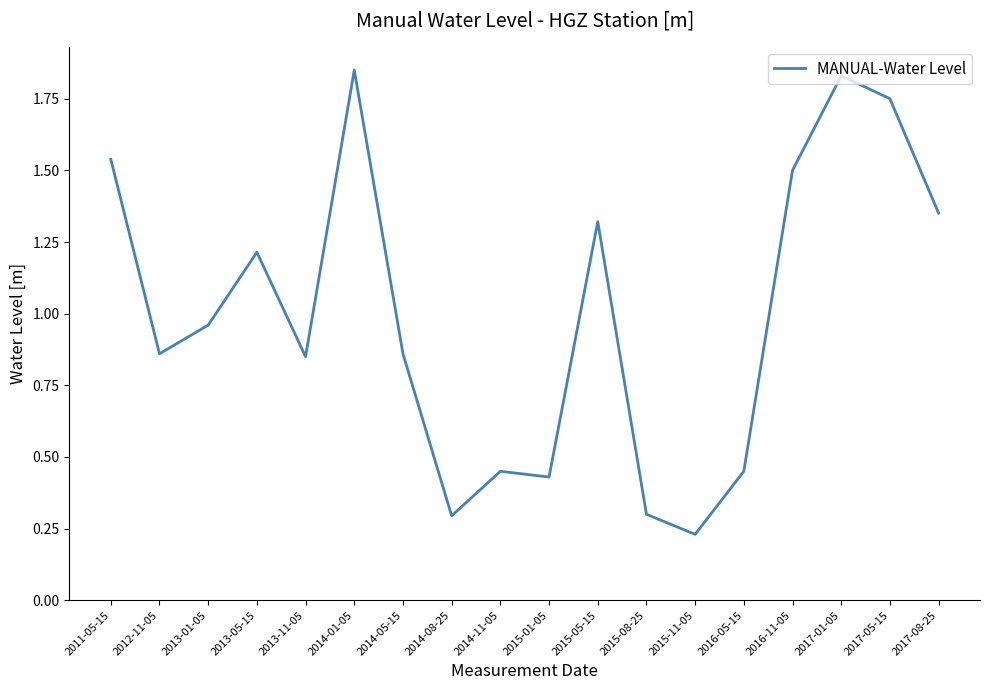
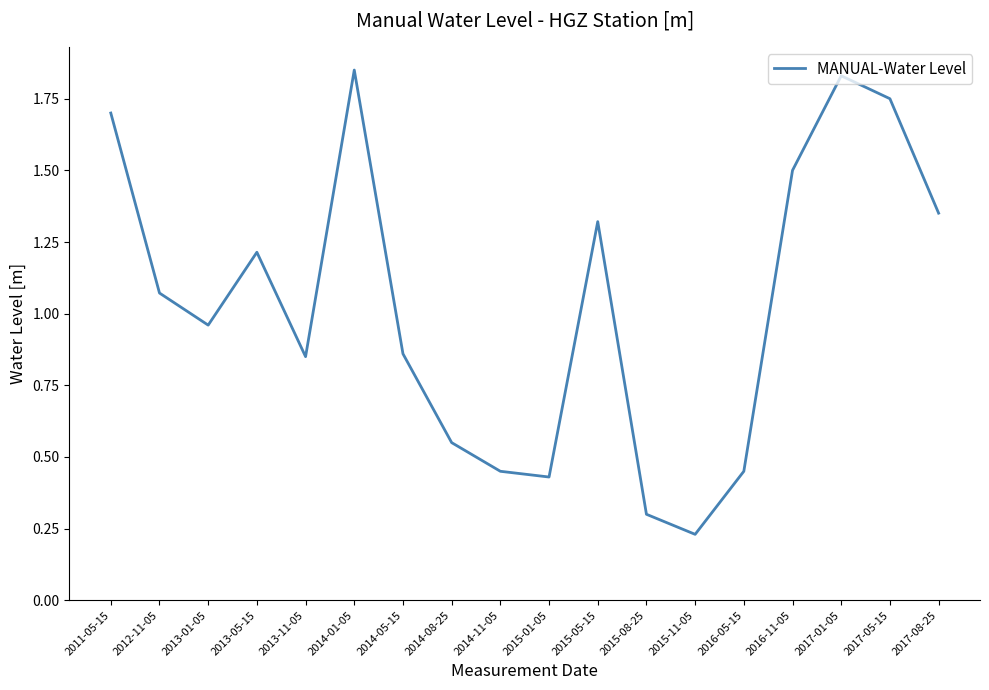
2011-05-15: 1.54 -> 1.70
2012-11-05: 0.86 -> 1.07
2014-08-25: 0.29 -> 0.55
